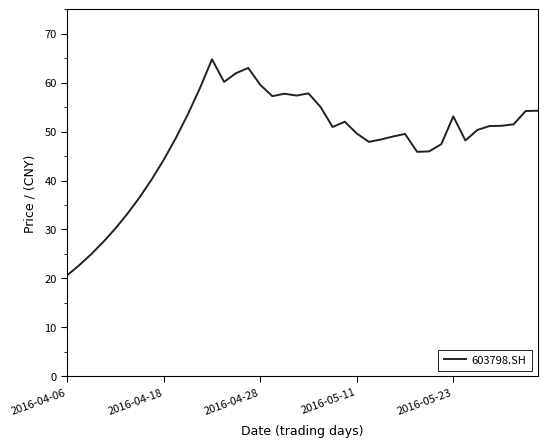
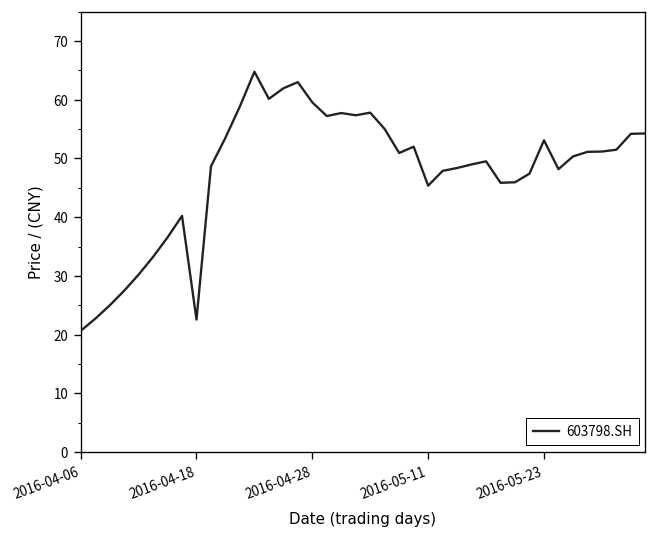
2016-04-18: 44 -> 23
2016-05-11: 50 -> 45
